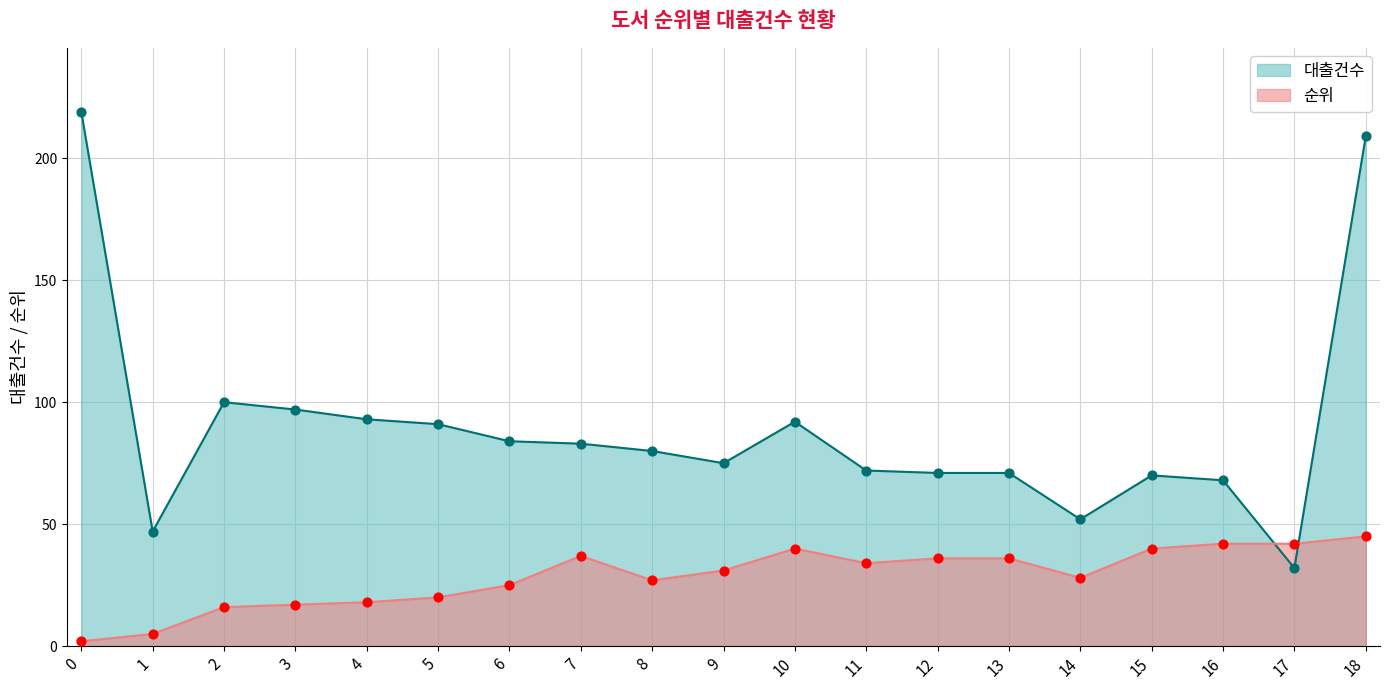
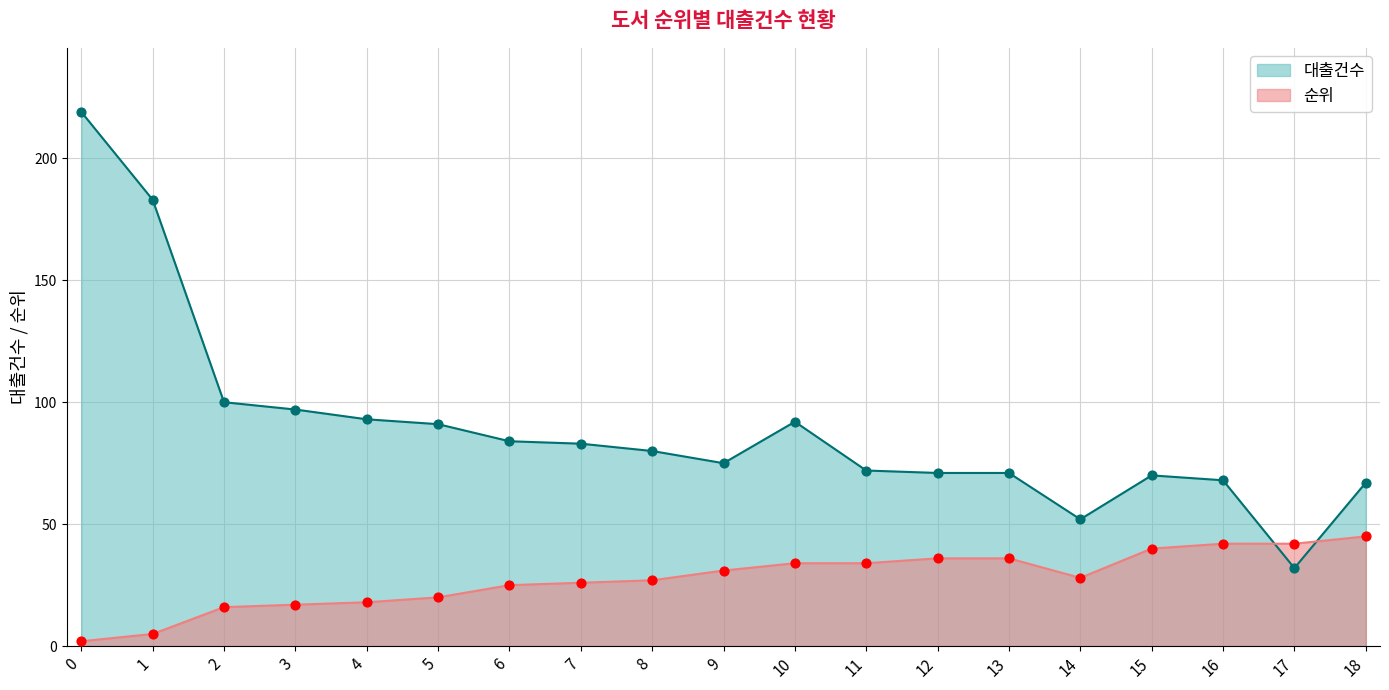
대출건수, 1: 47 -> 183
순위, 7: 37 -> 26
순위, 10: 40 -> 34
대출건수, 18: 209 -> 67
